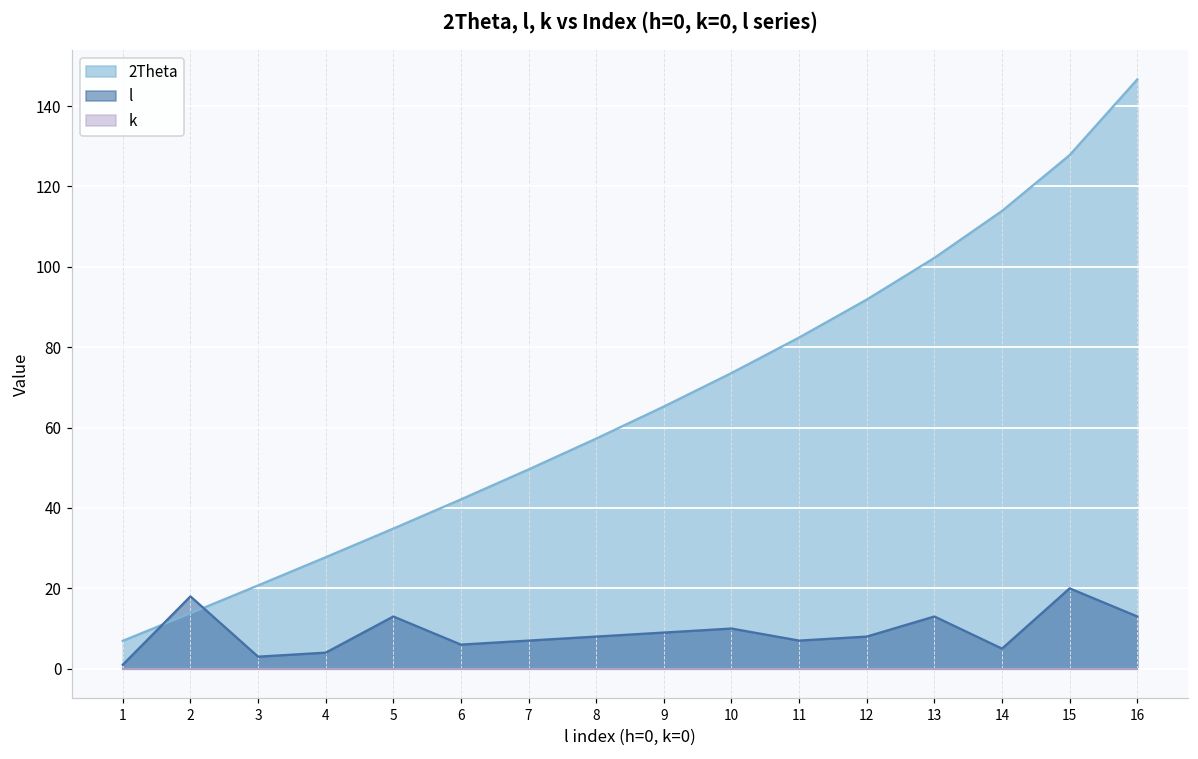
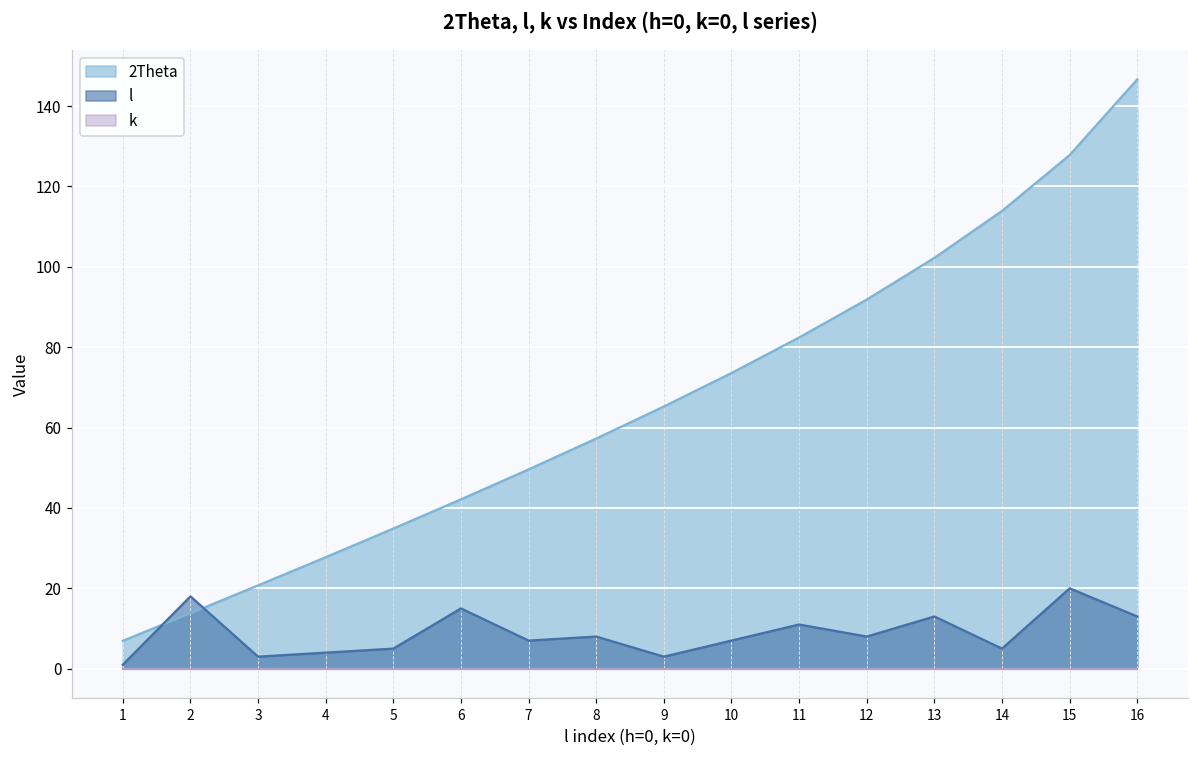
l, 5: 13 -> 5
l, 6: 6 -> 15
l, 9: 9 -> 3
l, 10: 10 -> 7
l, 11: 7 -> 11
